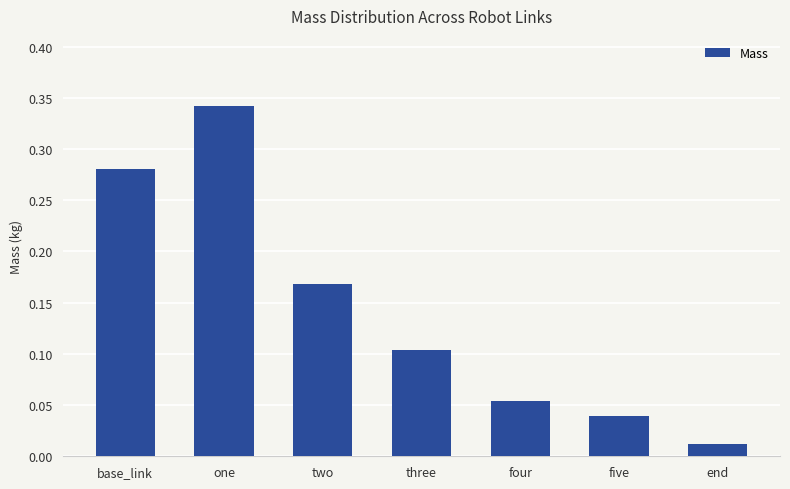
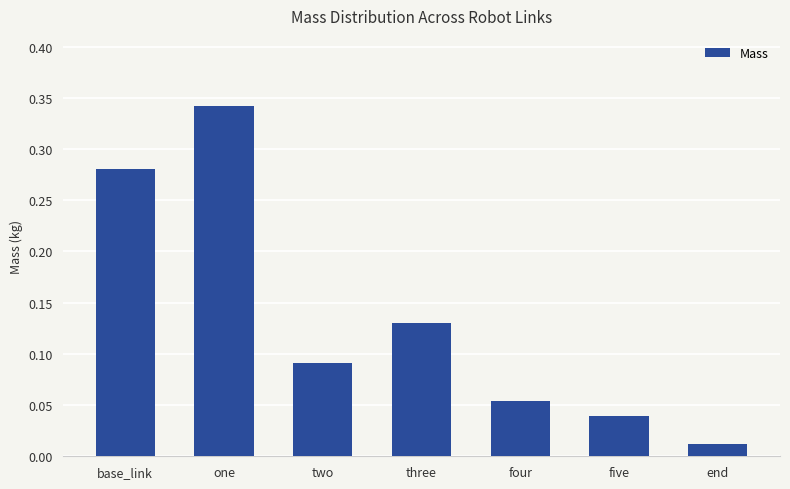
two: 0.168 -> 0.091
three: 0.104 -> 0.130
